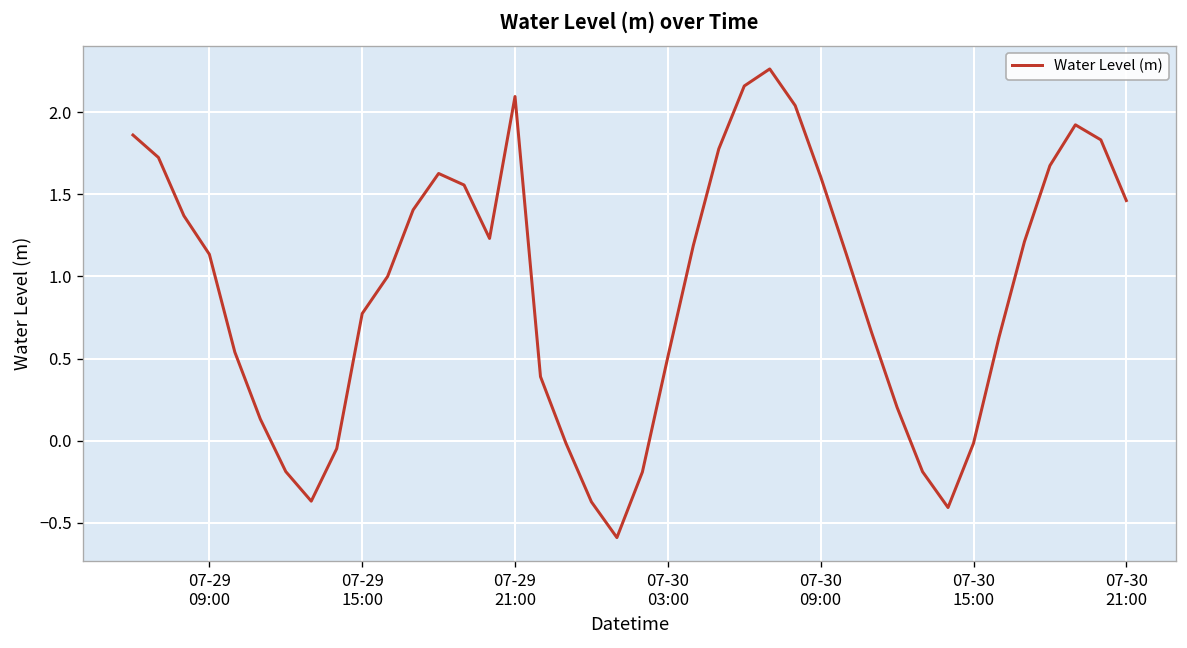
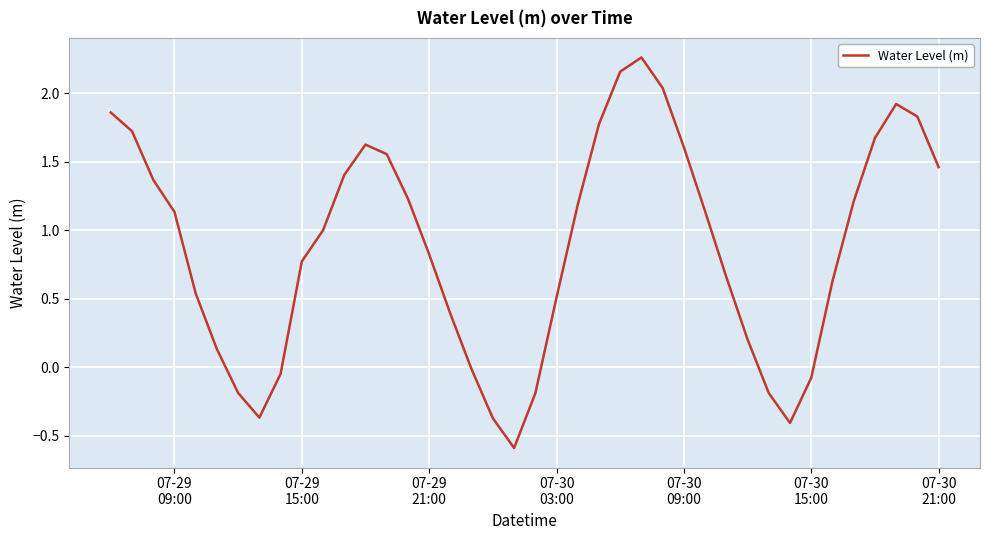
07-29 21:00: 2.09 -> 0.82
07-30 15:00: -0.02 -> -0.08
